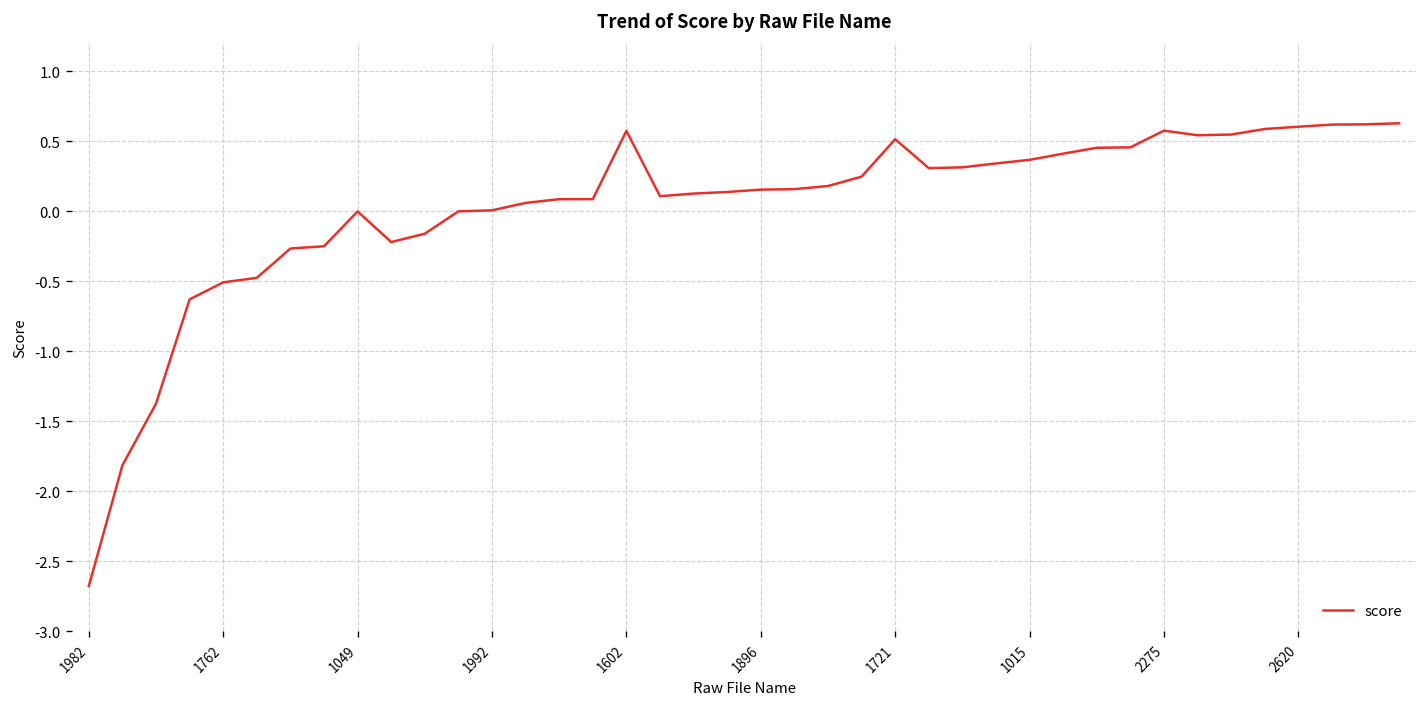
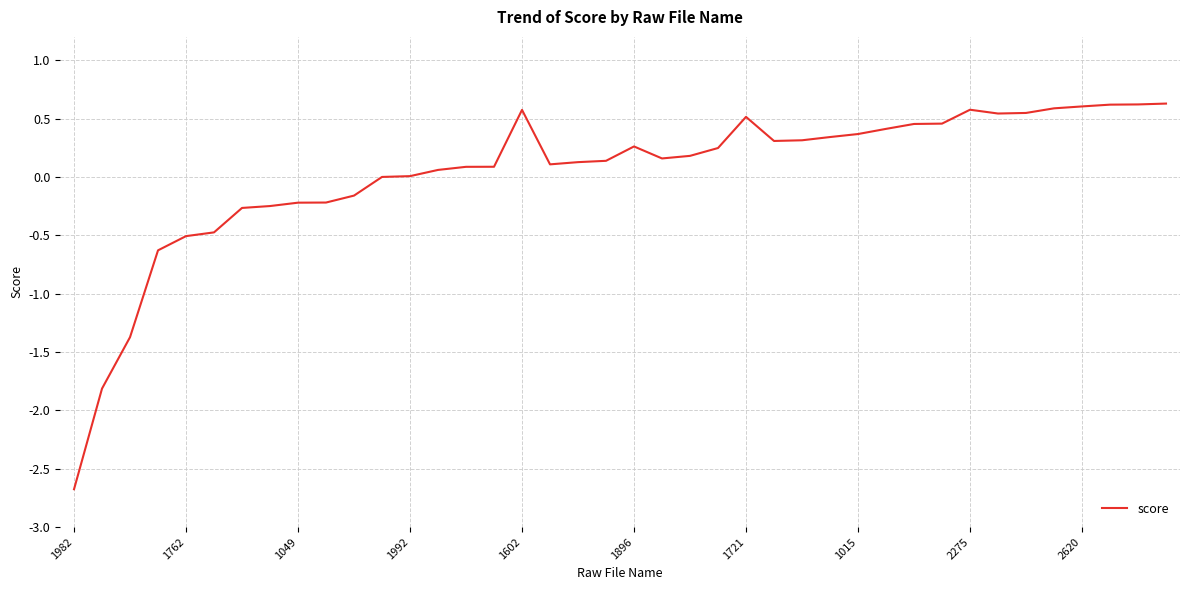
1049: 0.00 -> -0.22
1896: 0.15 -> 0.26
